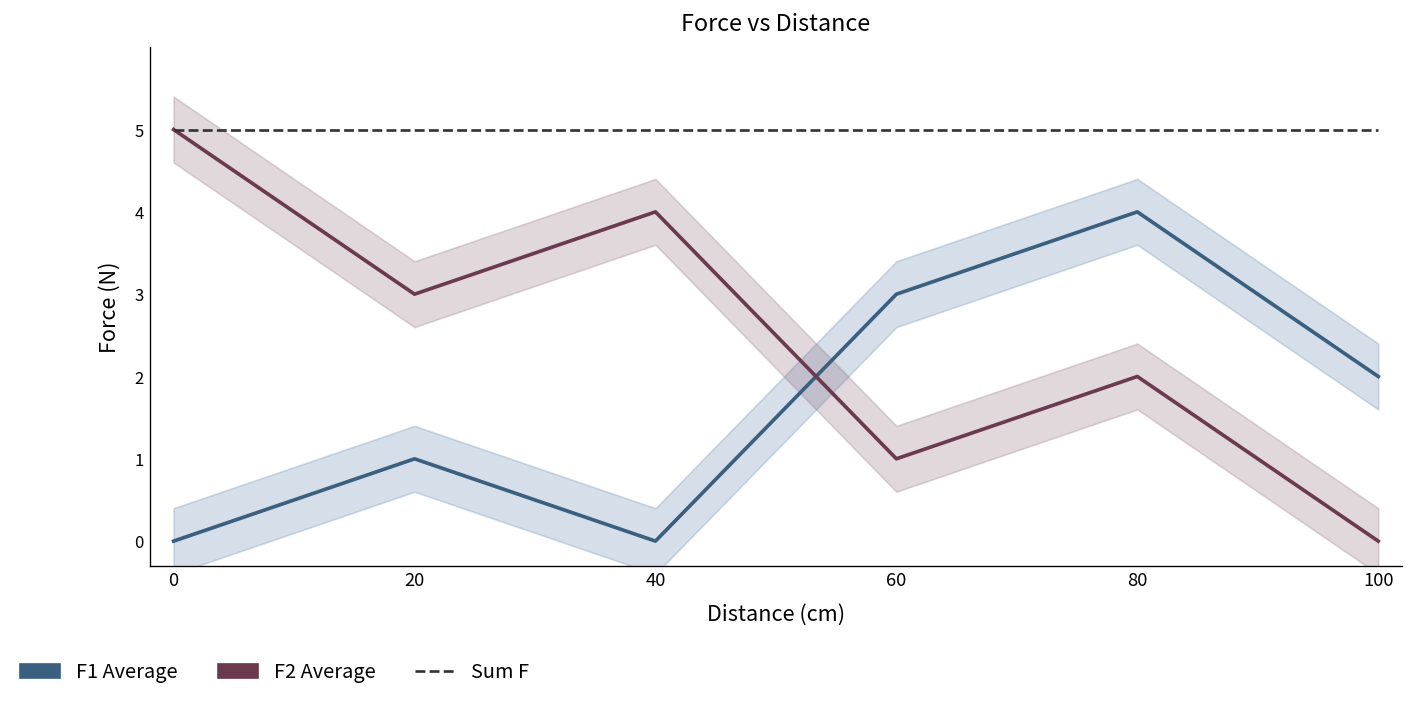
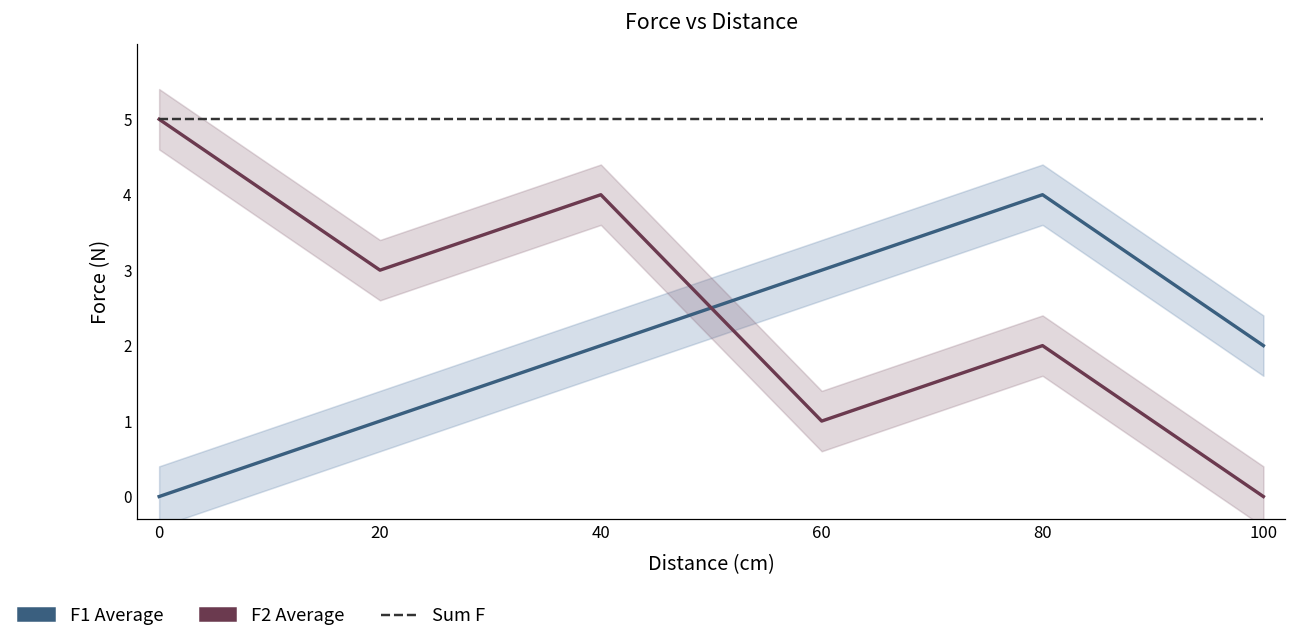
F1 Average, 40: 0 -> 2
